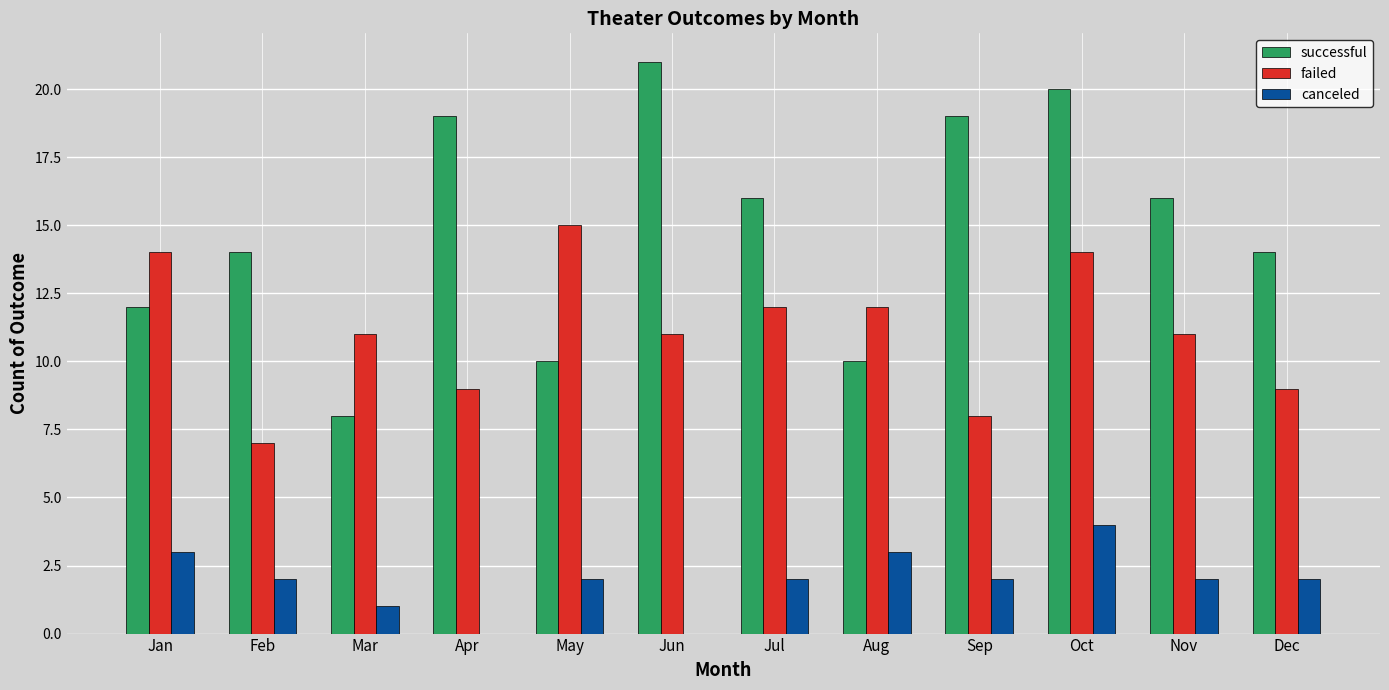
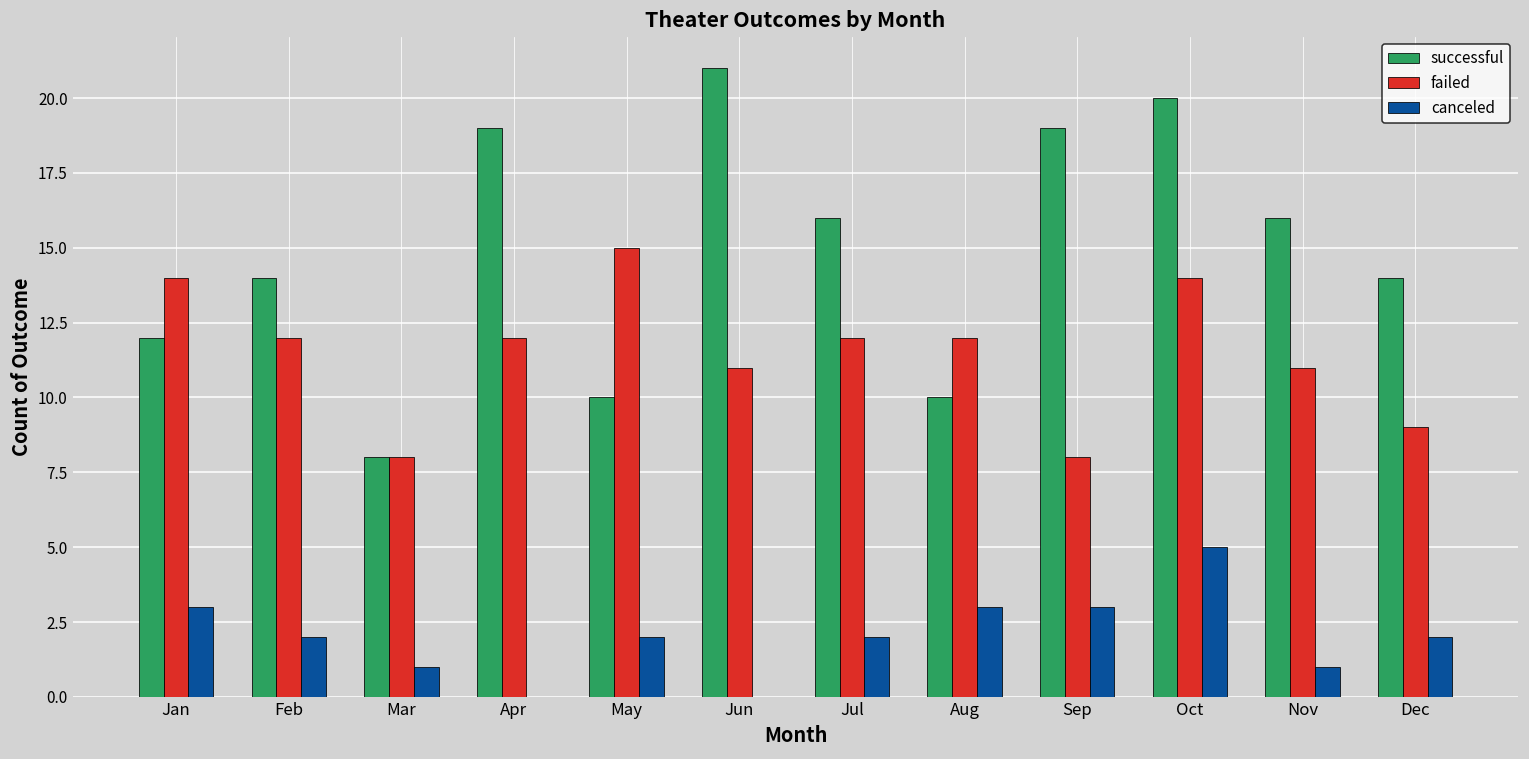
failed, Feb: 7 -> 12
failed, Mar: 11 -> 8
failed, Apr: 9 -> 12
canceled, Sep: 2 -> 3
canceled, Oct: 4 -> 5
canceled, Nov: 2 -> 1
